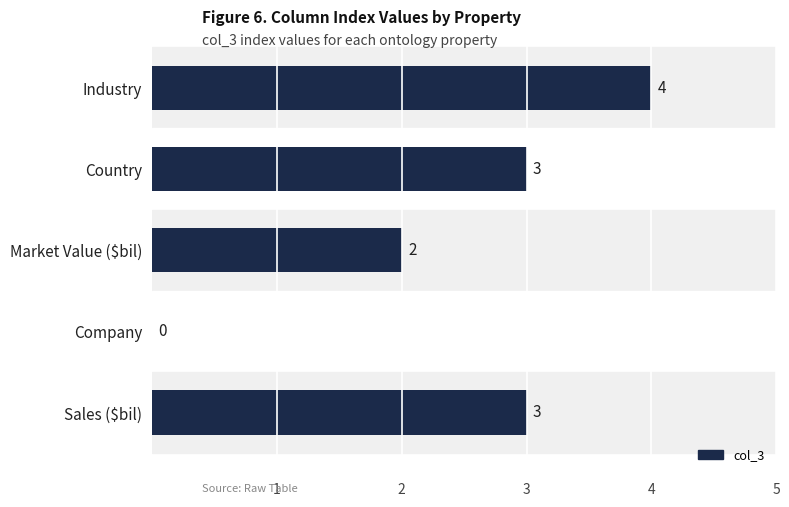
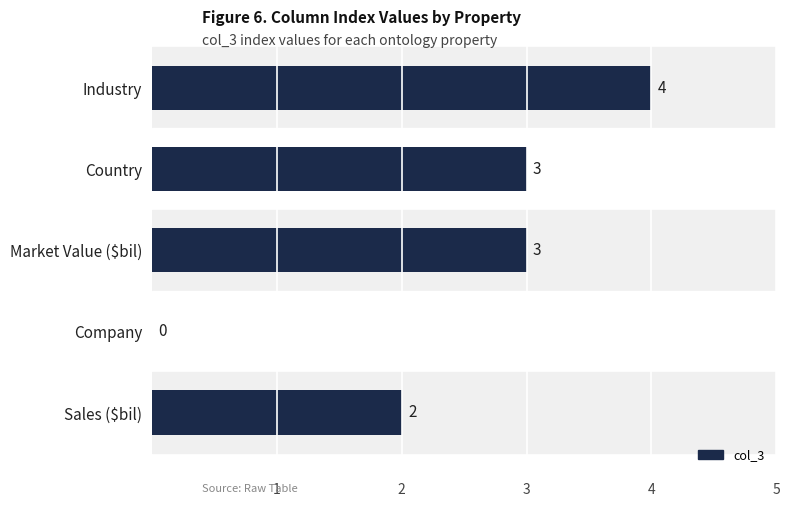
Market Value ($bil): 2 -> 3
Sales ($bil): 3 -> 2
